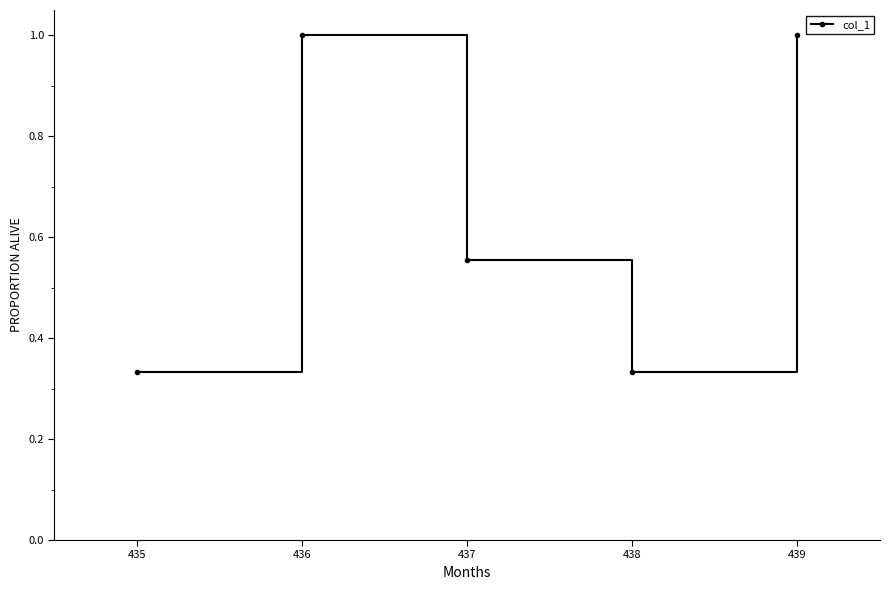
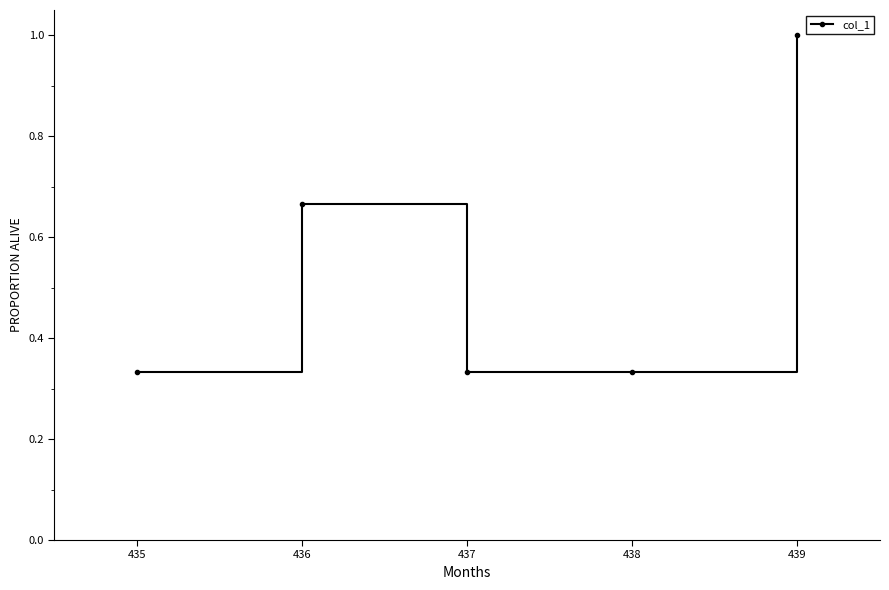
436: 1.00 -> 0.67
437: 0.56 -> 0.33
